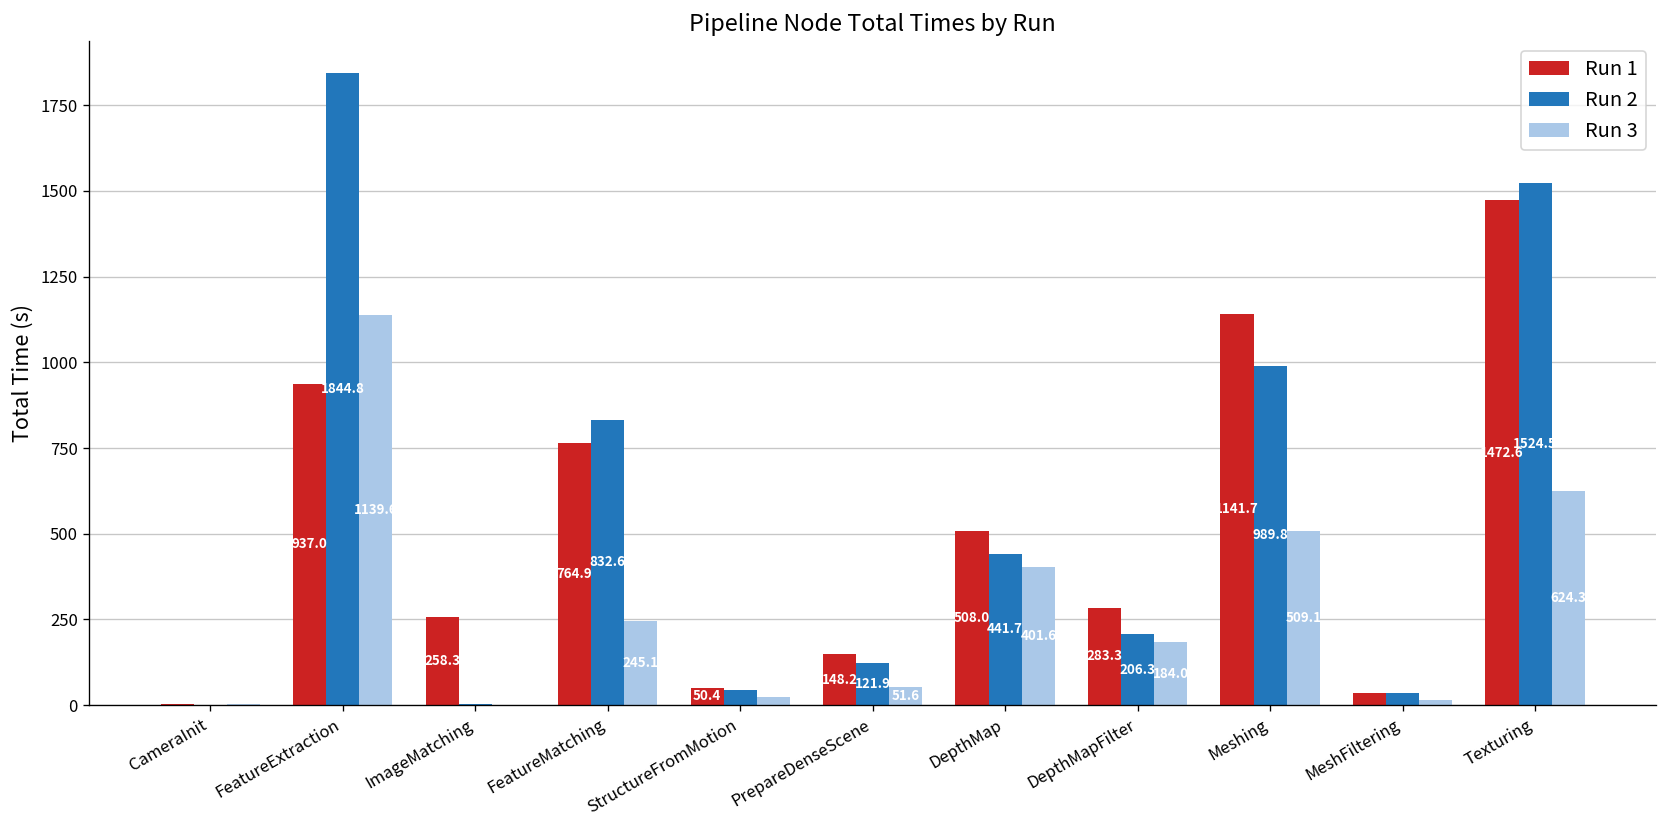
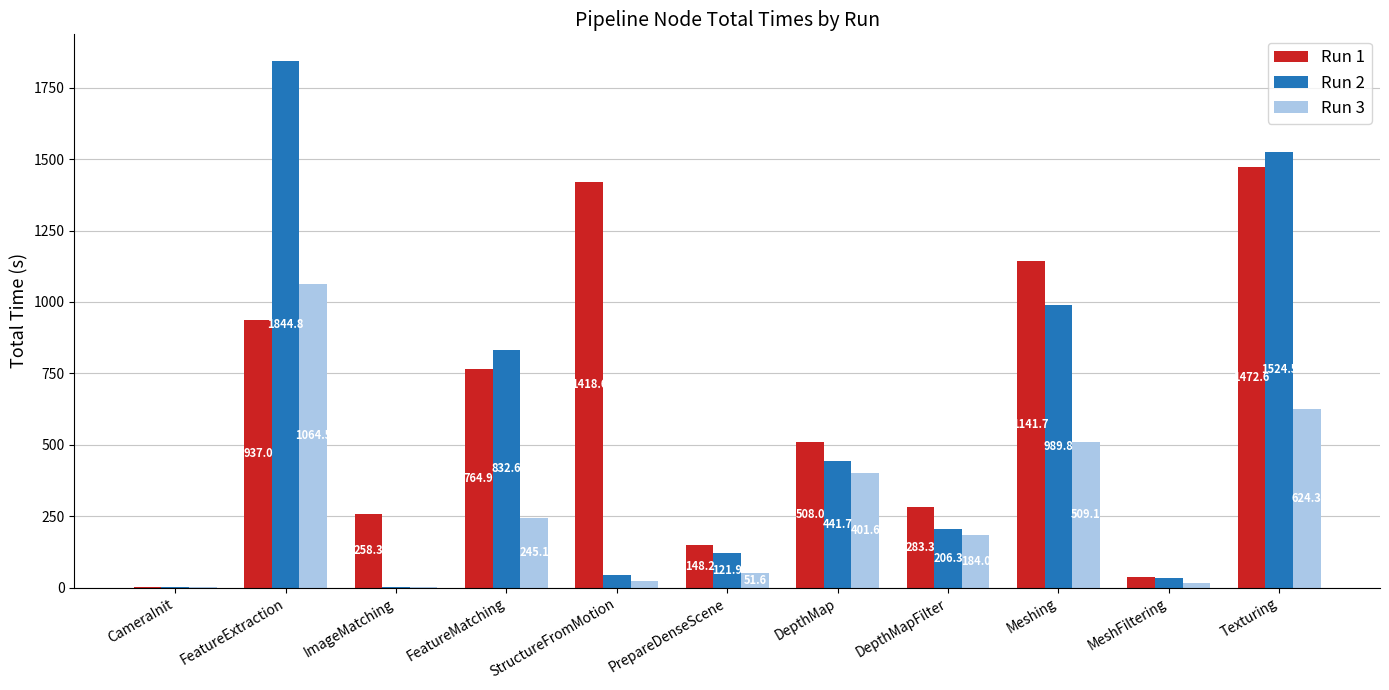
Run 3, FeatureExtraction: 1139.6 -> 1064.5
Run 1, StructureFromMotion: 50.4 -> 1418.6
